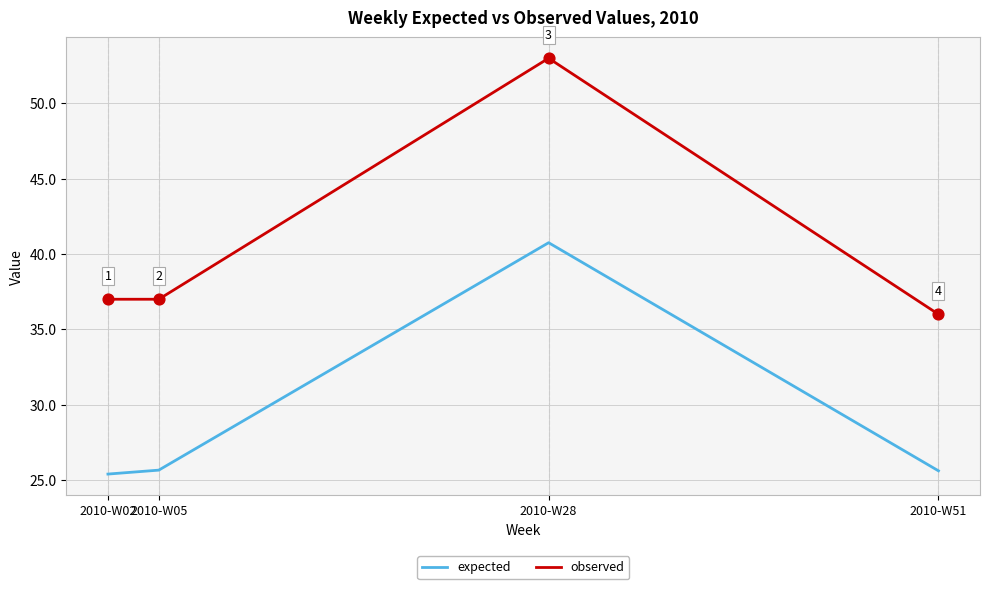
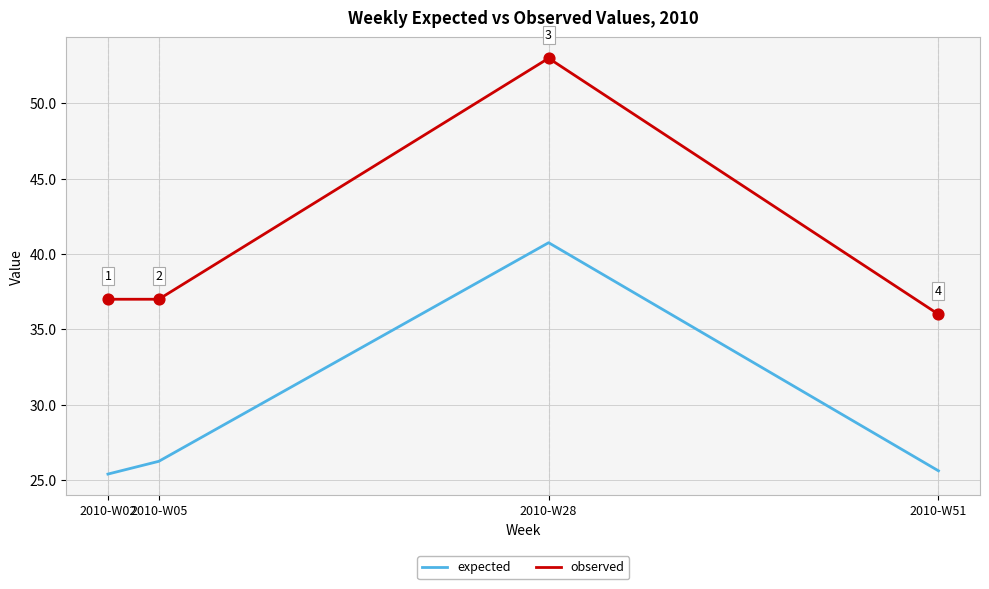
expected, 2010-W05: 25.7 -> 26.2
